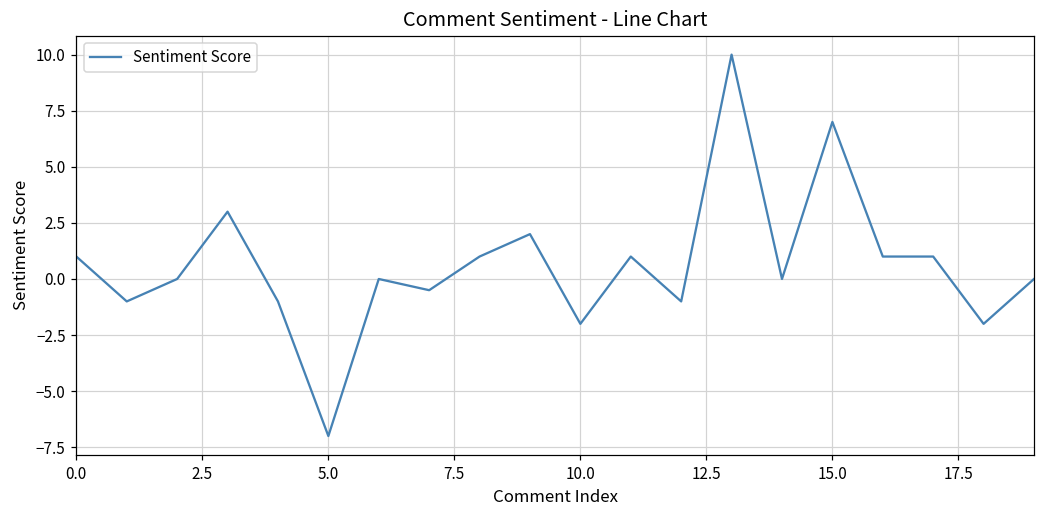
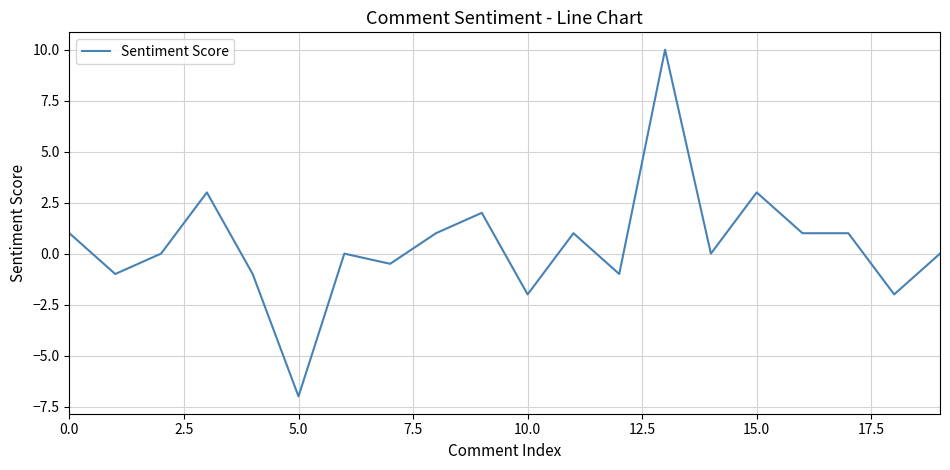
15.0: 7 -> 3
